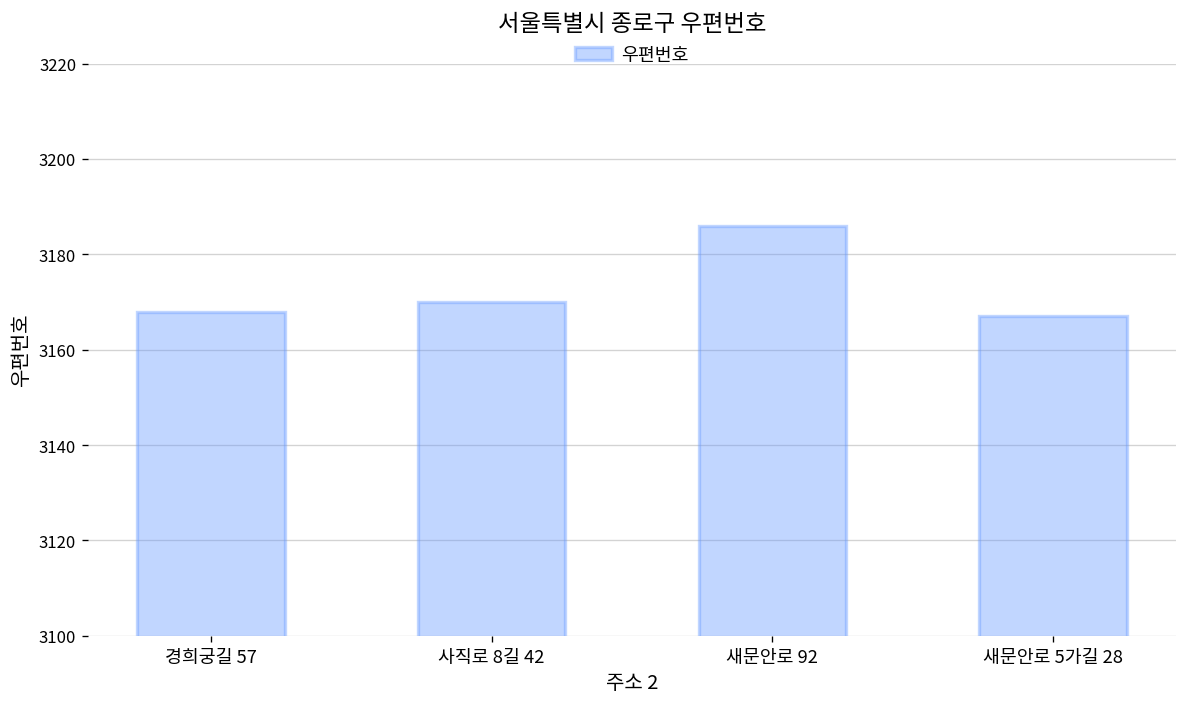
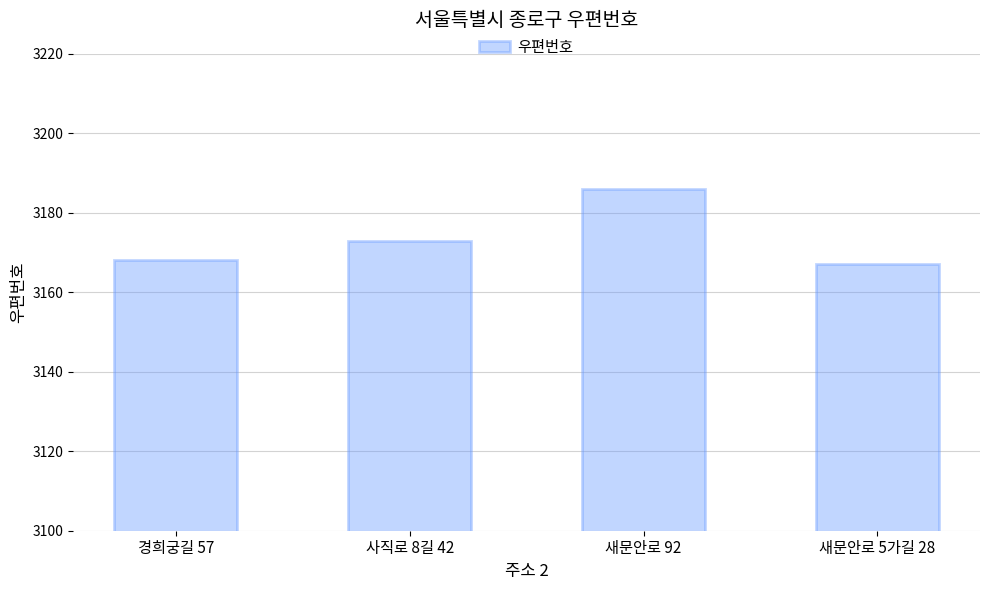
사직로 8길 42: 3170 -> 3173
